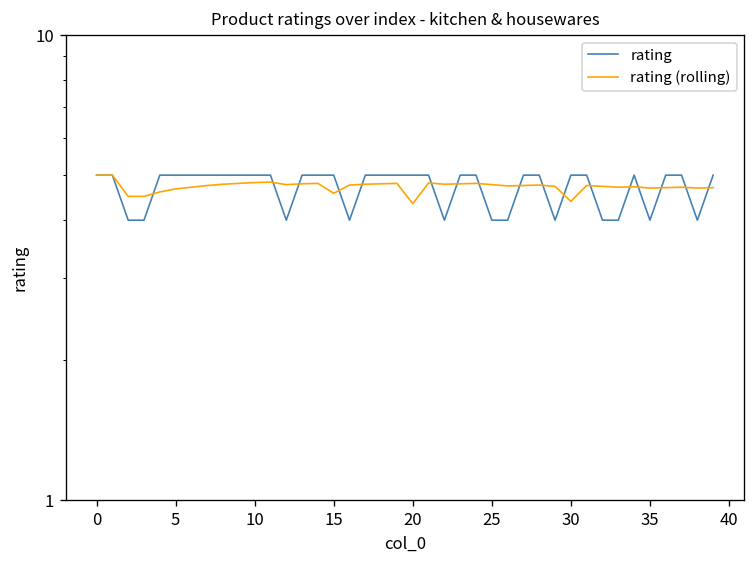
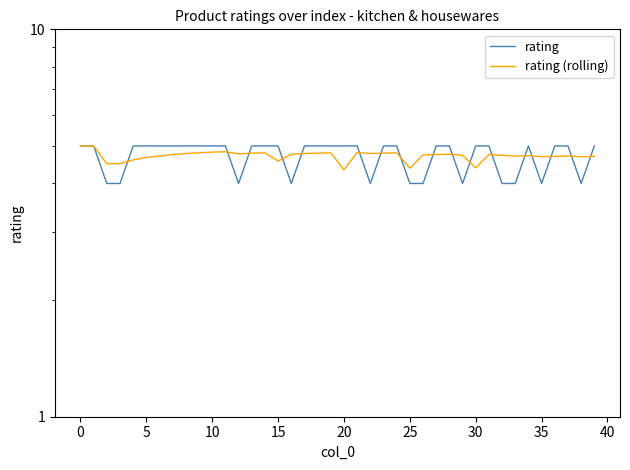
rating (rolling), 25: 4.8 -> 4.4
